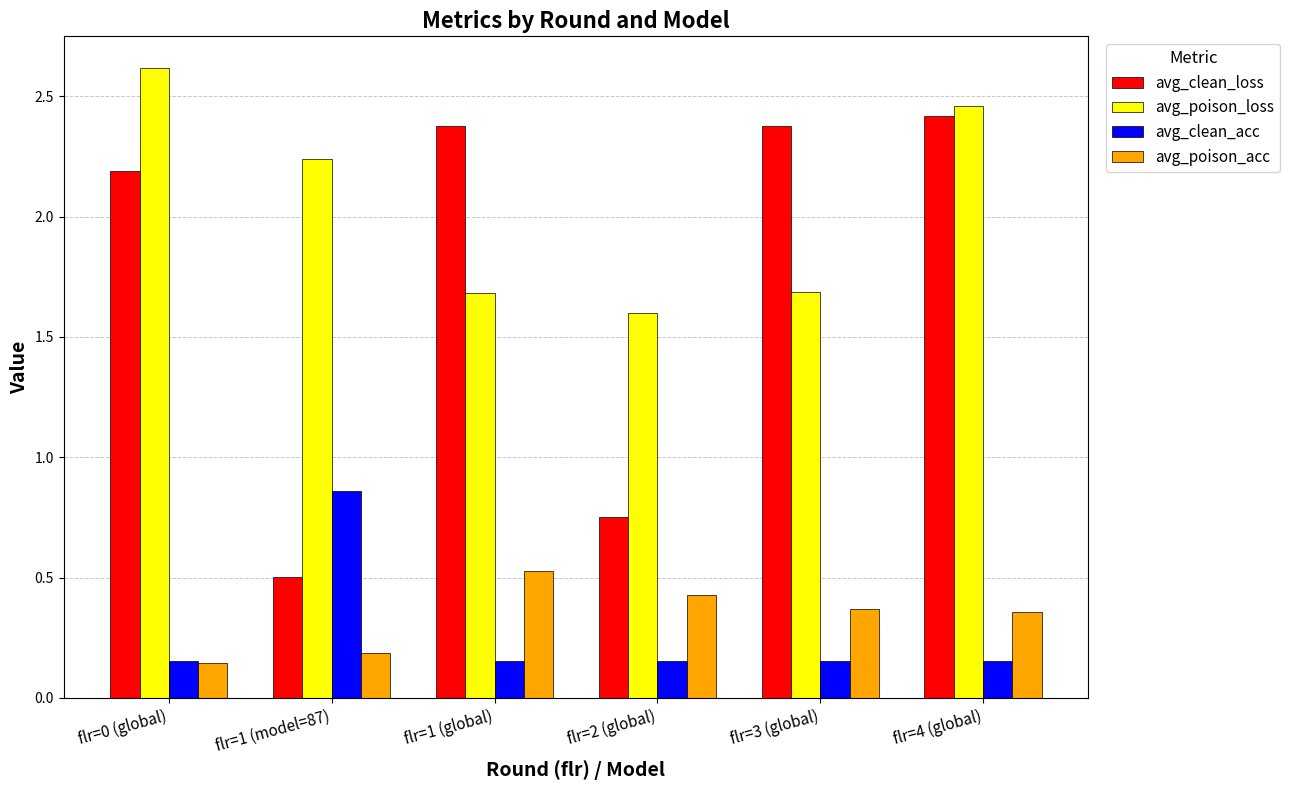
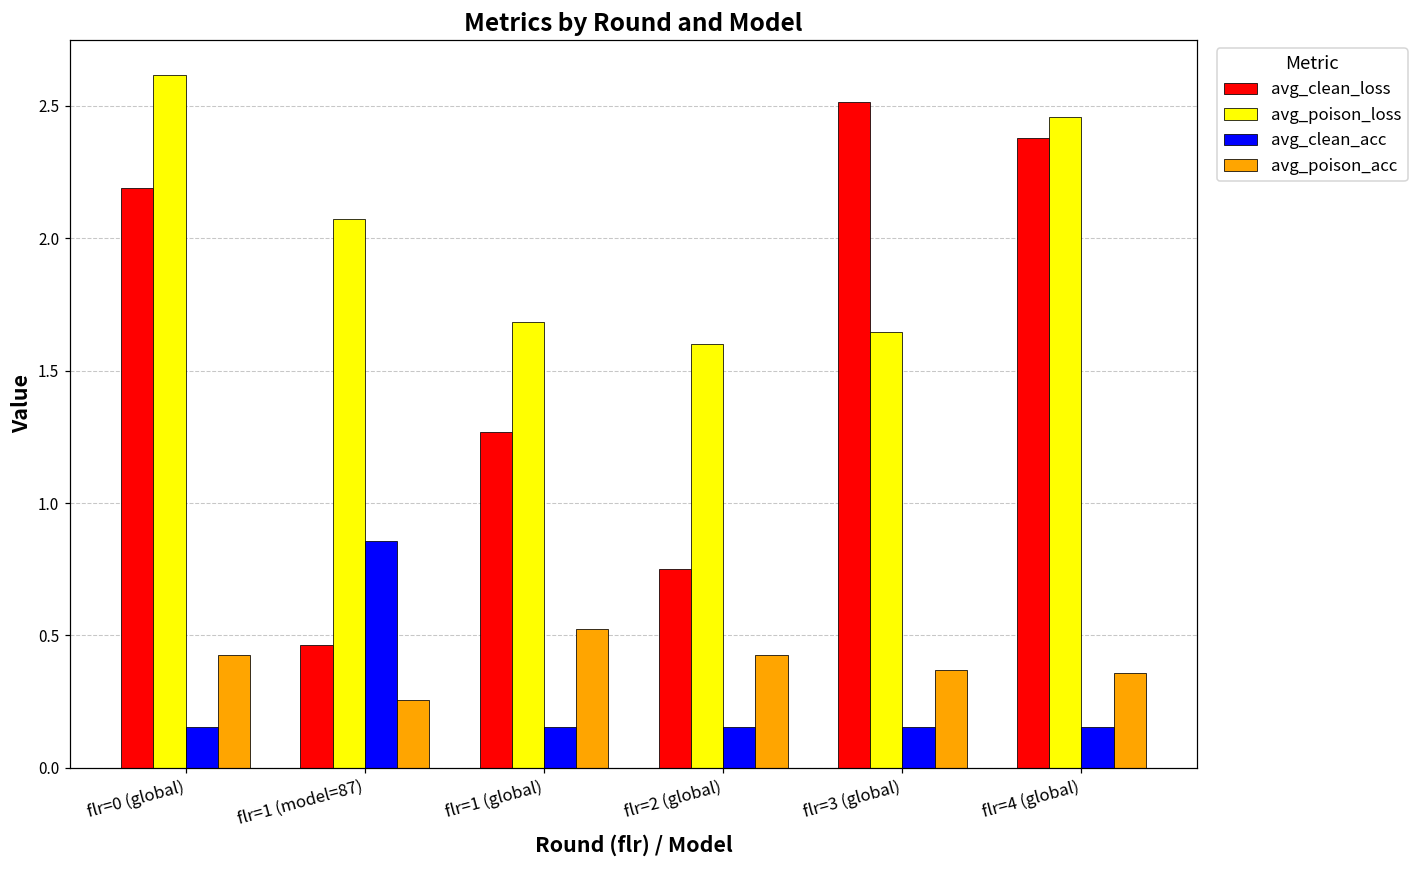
avg_poison_acc, flr=0 (global): 0.14 -> 0.43
avg_clean_loss, flr=1 (model=87): 0.50 -> 0.46
avg_poison_loss, flr=1 (model=87): 2.24 -> 2.07
avg_poison_acc, flr=1 (model=87): 0.19 -> 0.26
avg_clean_loss, flr=1 (global): 2.38 -> 1.27
avg_clean_loss, flr=3 (global): 2.38 -> 2.52
avg_poison_loss, flr=3 (global): 1.69 -> 1.65
avg_clean_loss, flr=4 (global): 2.42 -> 2.38
